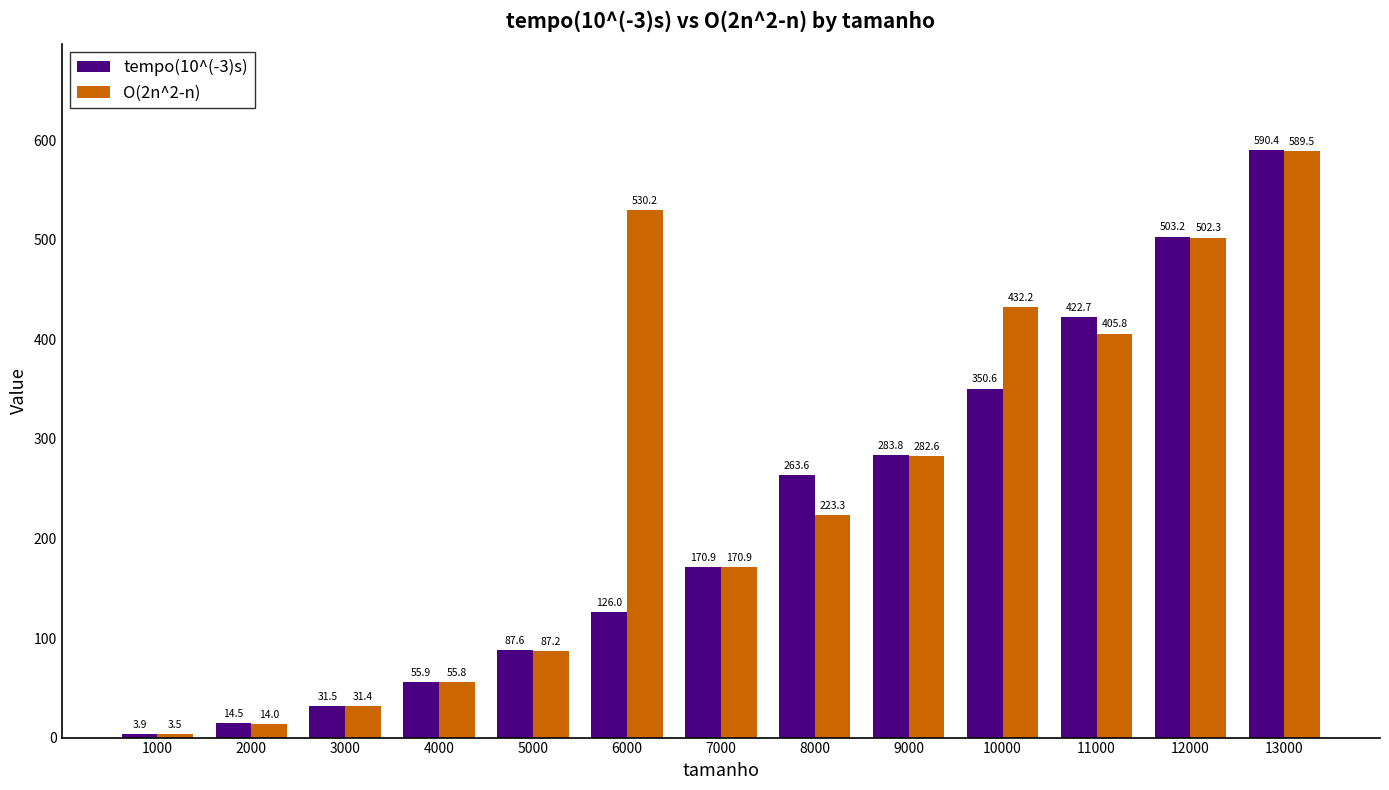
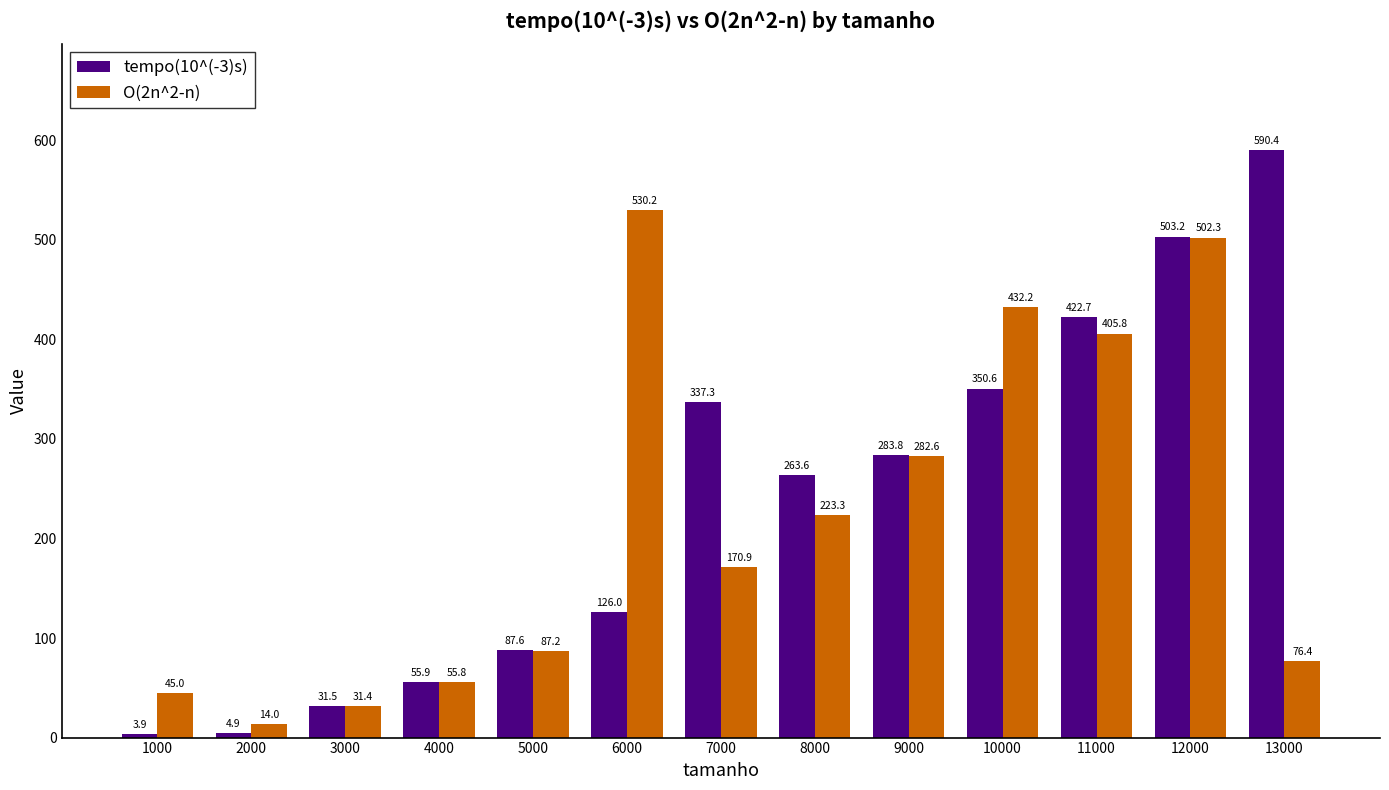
O(2n^2-n), 1000: 3.5 -> 45.0
tempo(10^(-3)s), 2000: 14.5 -> 4.9
tempo(10^(-3)s), 7000: 170.9 -> 337.3
O(2n^2-n), 13000: 589.5 -> 76.4
